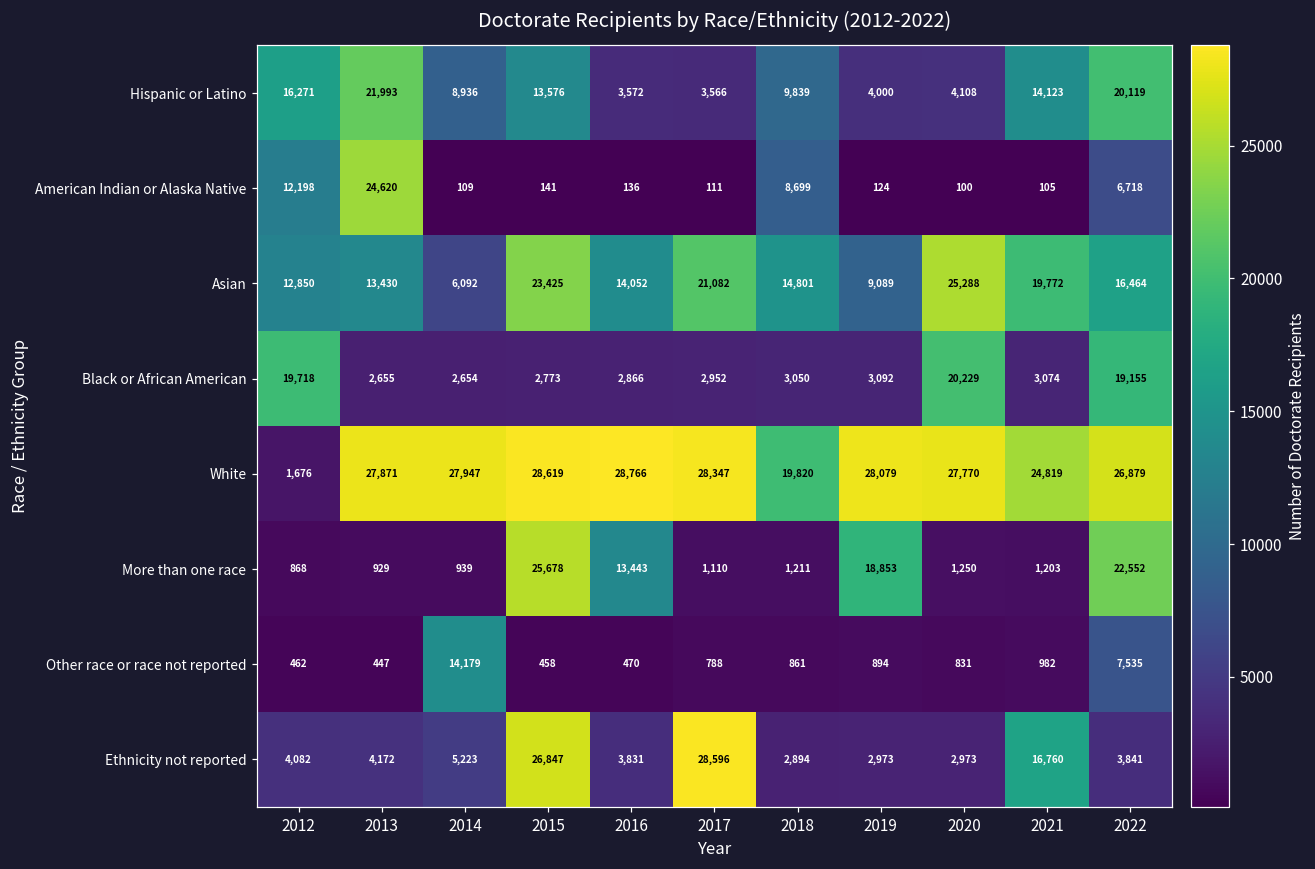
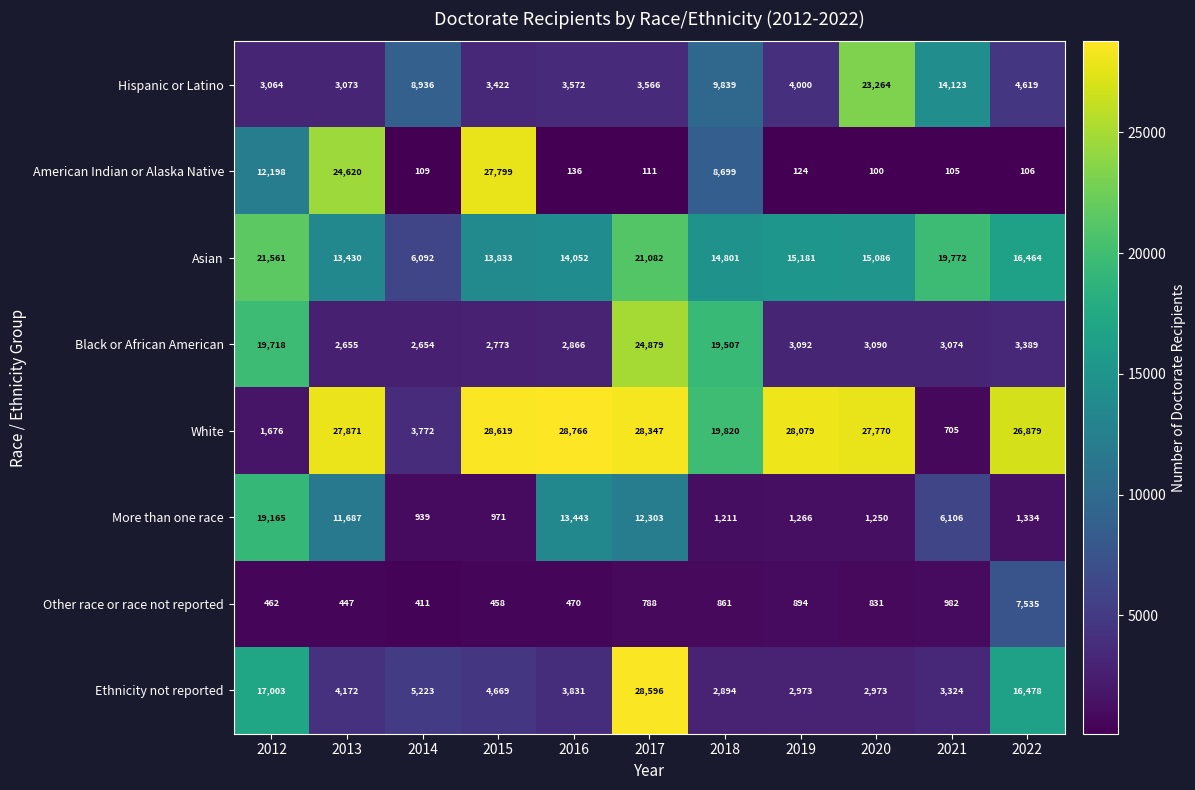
Hispanic or Latino, 2012: 16,271 -> 3,064
Hispanic or Latino, 2013: 21,993 -> 3,073
Hispanic or Latino, 2015: 13,576 -> 3,422
Hispanic or Latino, 2020: 4,108 -> 23,264
Hispanic or Latino, 2022: 20,119 -> 4,619
American Indian or Alaska Native, 2015: 141 -> 27,799
American Indian or Alaska Native, 2022: 6,718 -> 106
Asian, 2012: 12,850 -> 21,561
Asian, 2015: 23,425 -> 13,833
Asian, 2019: 9,089 -> 15,181
Asian, 2020: 25,288 -> 15,086
Black or African American, 2017: 2,952 -> 24,879
Black or African American, 2018: 3,050 -> 19,507
Black or African American, 2020: 20,229 -> 3,090
Black or African American, 2022: 19,155 -> 3,389
White, 2014: 27,947 -> 3,772
White, 2021: 24,819 -> 705
More than one race, 2012: 868 -> 19,165
More than one race, 2013: 929 -> 11,687
More than one race, 2015: 25,678 -> 971
More than one race, 2017: 1,110 -> 12,303
More than one race, 2019: 18,853 -> 1,266
More than one race, 2021: 1,203 -> 6,106
More than one race, 2022: 22,552 -> 1,334
Other race or race not reported, 2014: 14,179 -> 411
Ethnicity not reported, 2012: 4,082 -> 17,003
Ethnicity not reported, 2015: 26,847 -> 4,669
Ethnicity not reported, 2021: 16,760 -> 3,324
Ethnicity not reported, 2022: 3,841 -> 16,478
